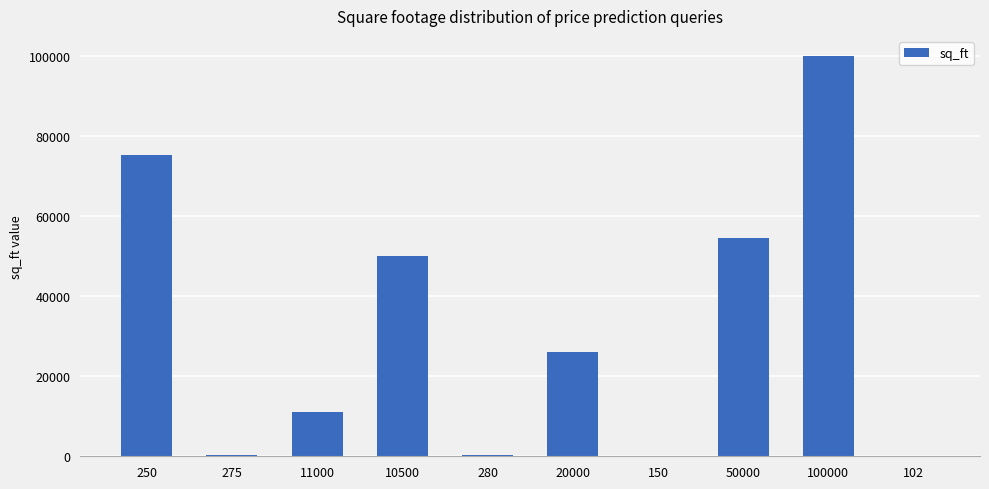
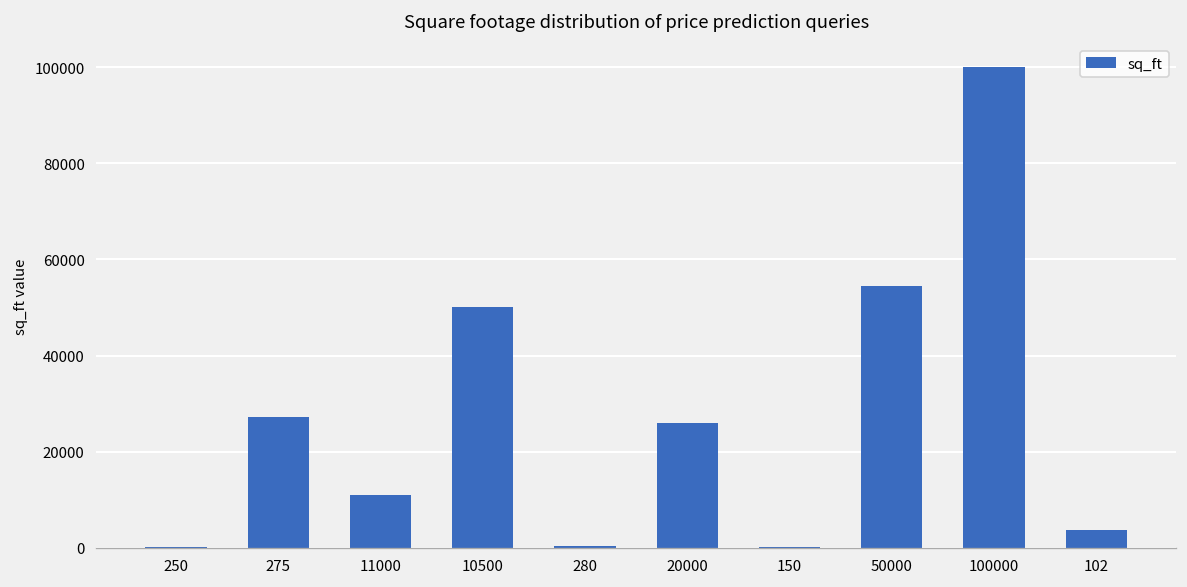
250: 75000 -> 0
275: 0 -> 27000
102: 0 -> 4000
